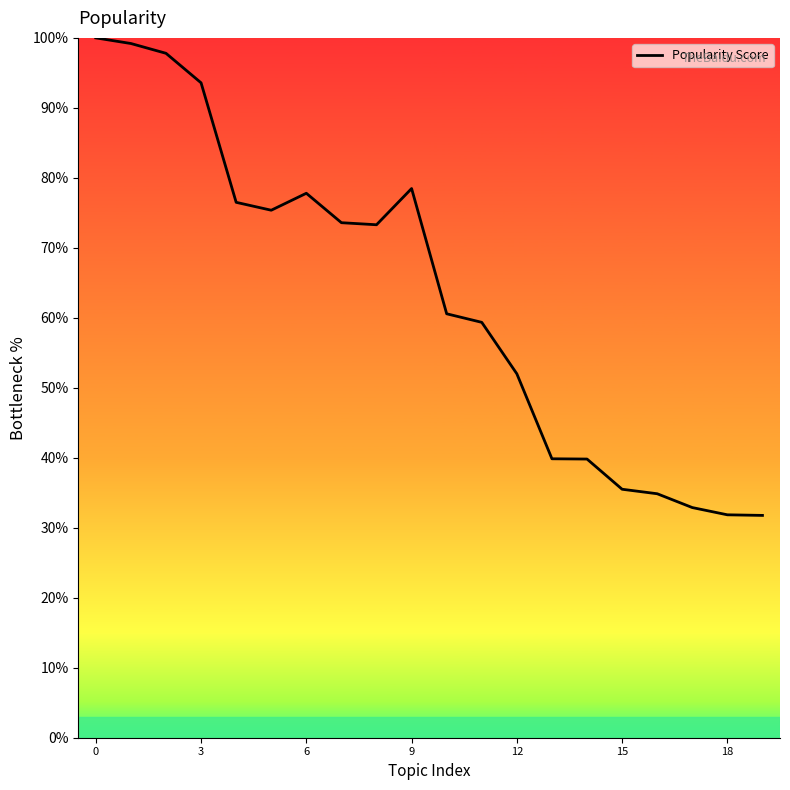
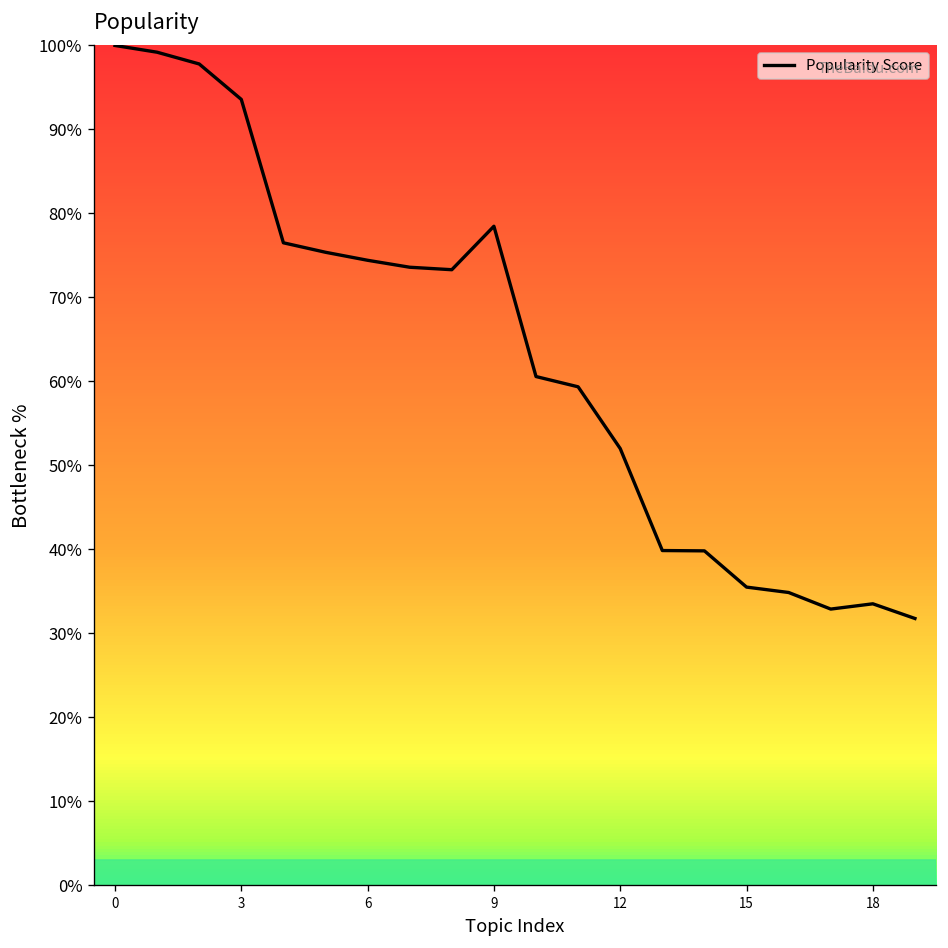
6: 78% -> 74%
18: 32% -> 34%
